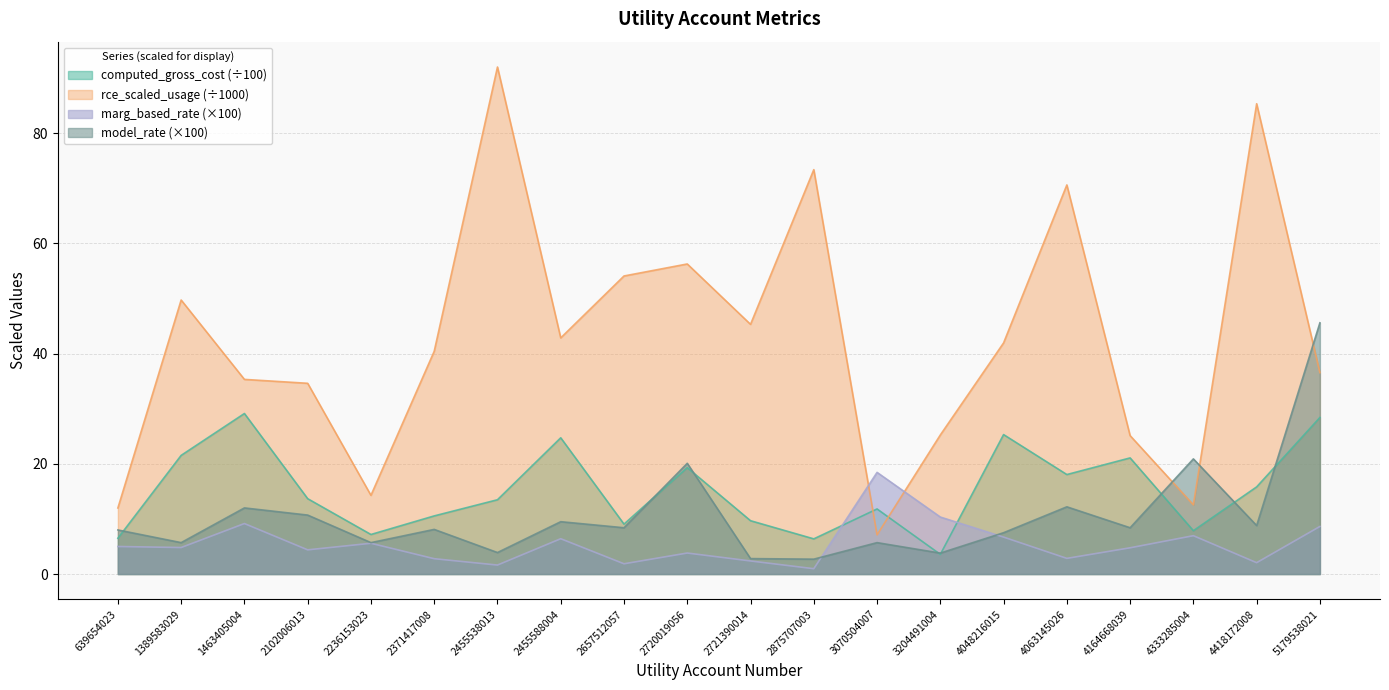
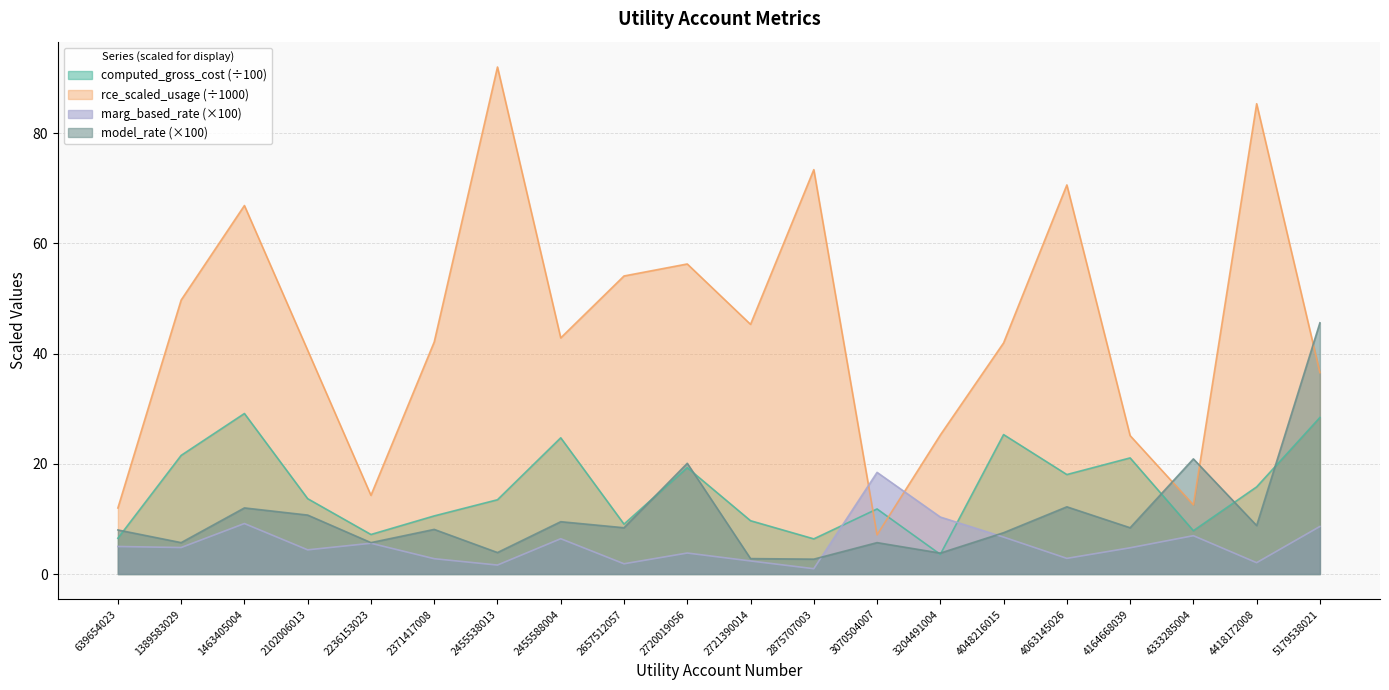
rce_scaled_usage (÷1000), 1463405004: 35 -> 67
rce_scaled_usage (÷1000), 2102006013: 35 -> 41
rce_scaled_usage (÷1000), 2371417008: 40 -> 42
